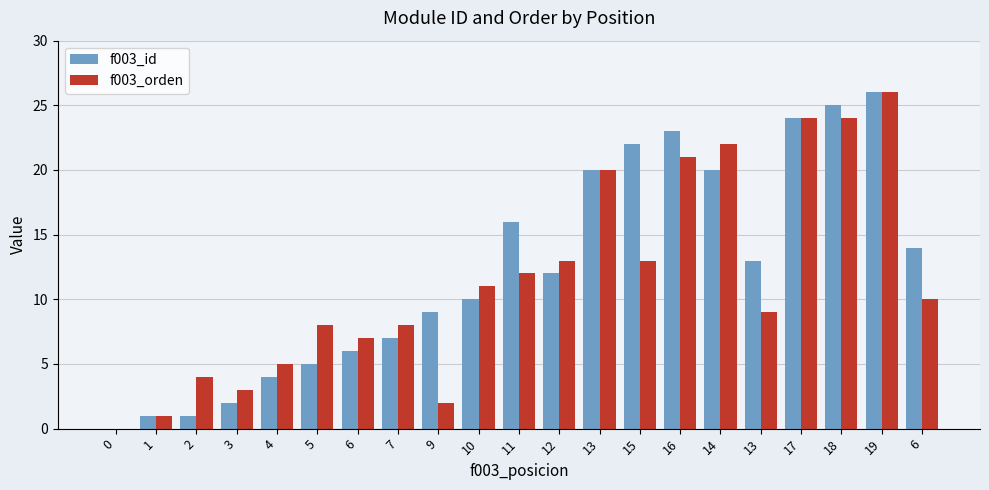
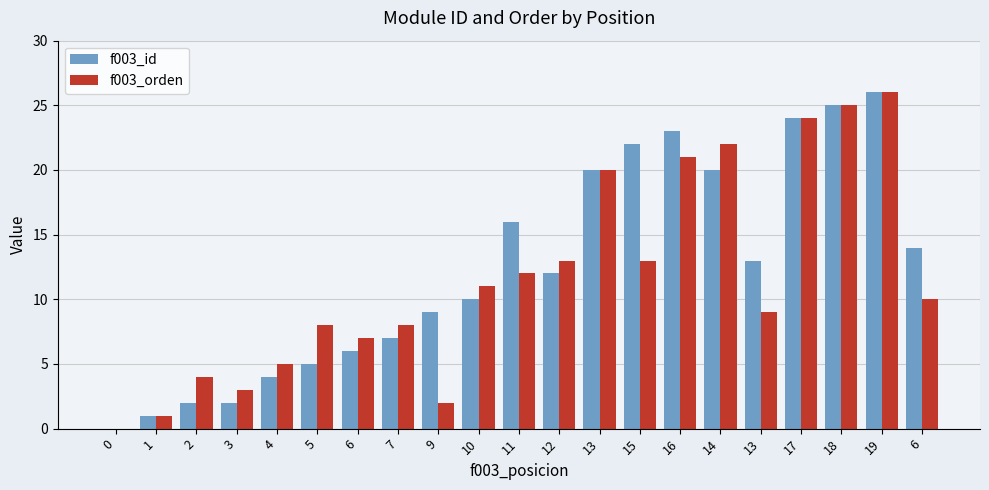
f003_id, 2: 1 -> 2
f003_orden, 18: 24 -> 25
